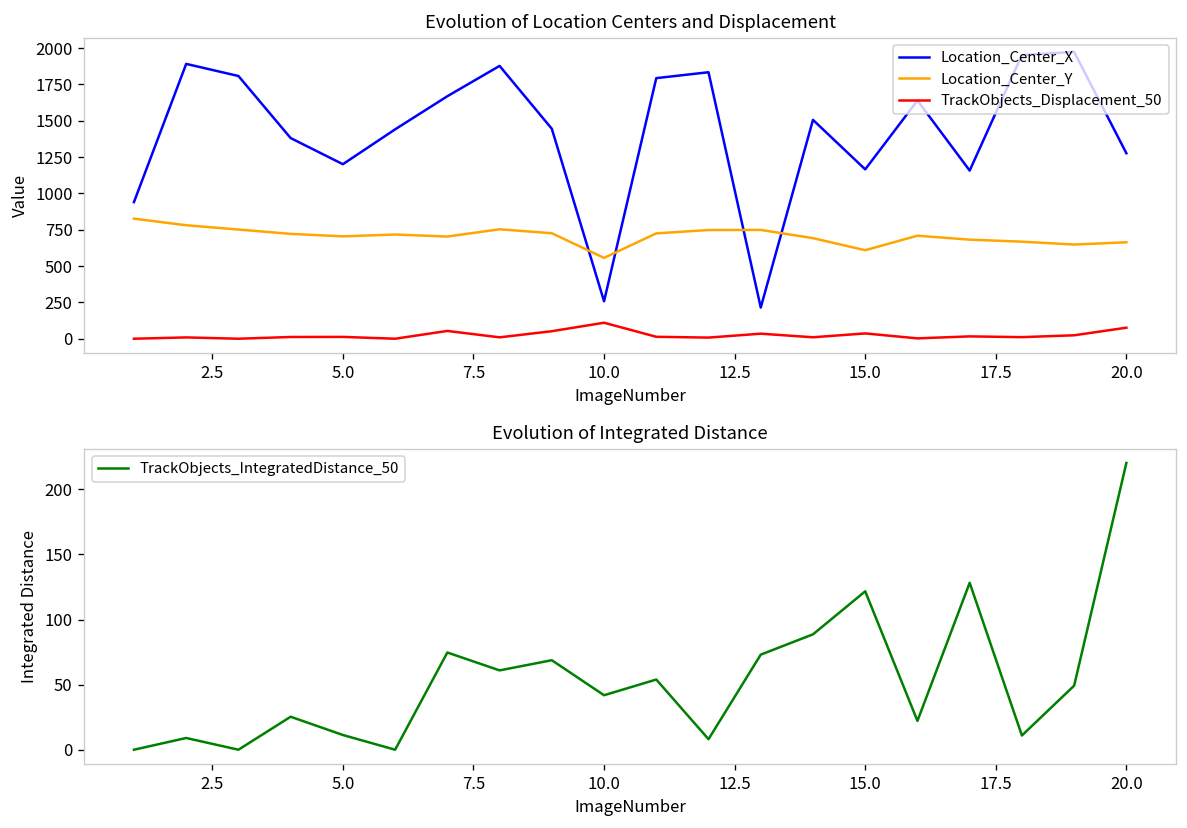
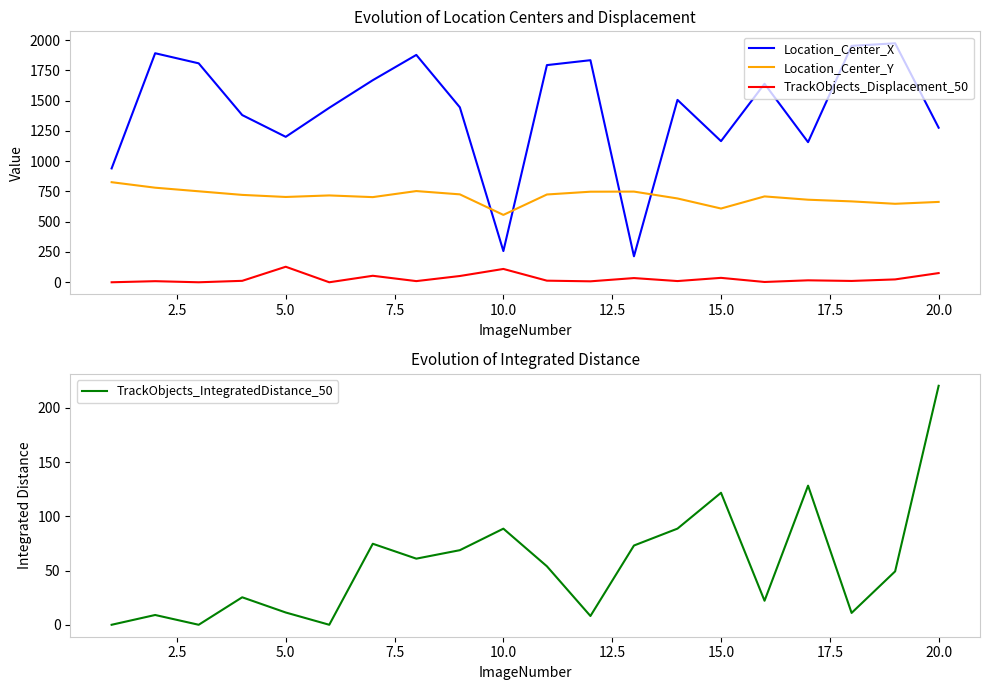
Evolution of Location Centers and Displacement, TrackObjects_Displacement_50, 5.0: 10 -> 130
Evolution of Integrated Distance, 10.0: 42 -> 89
